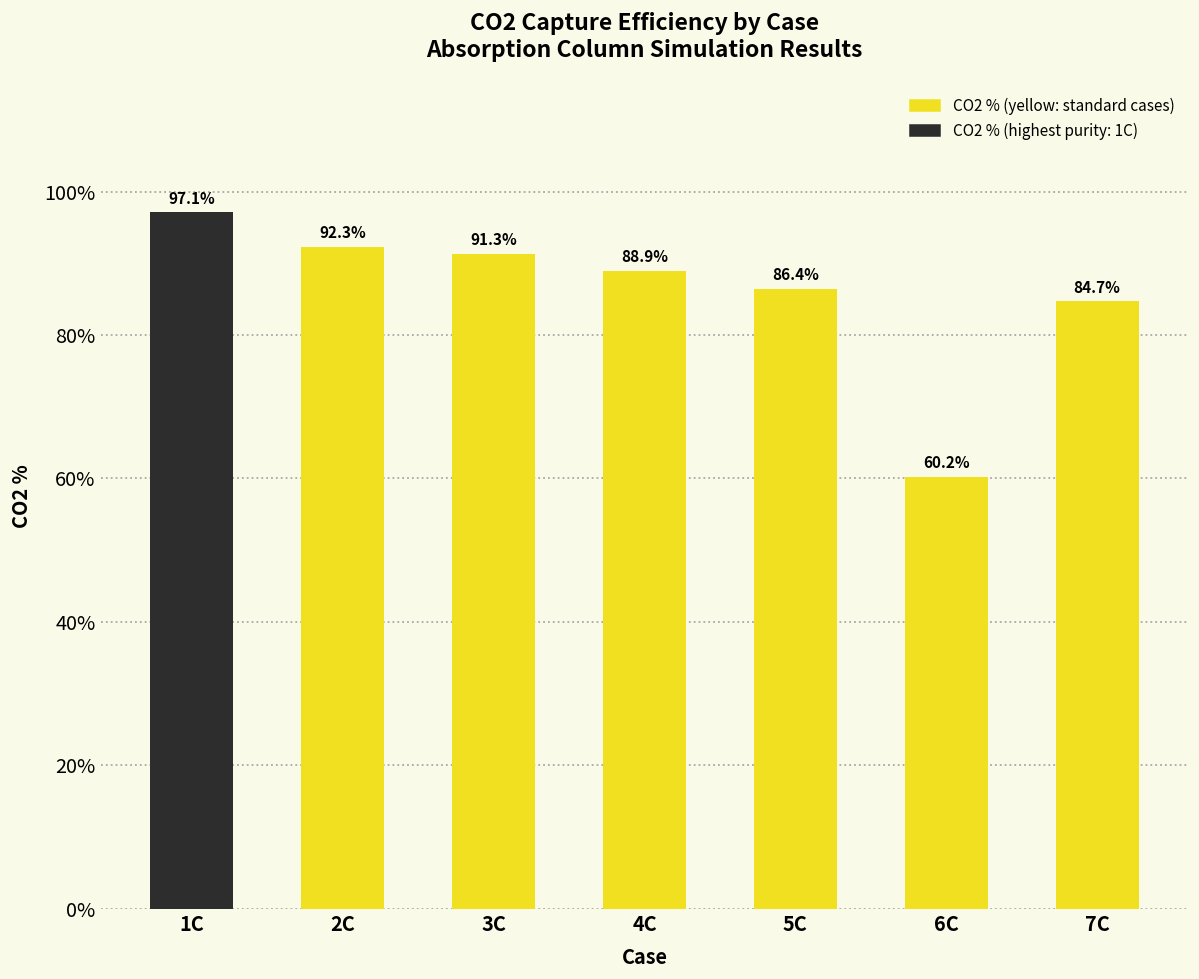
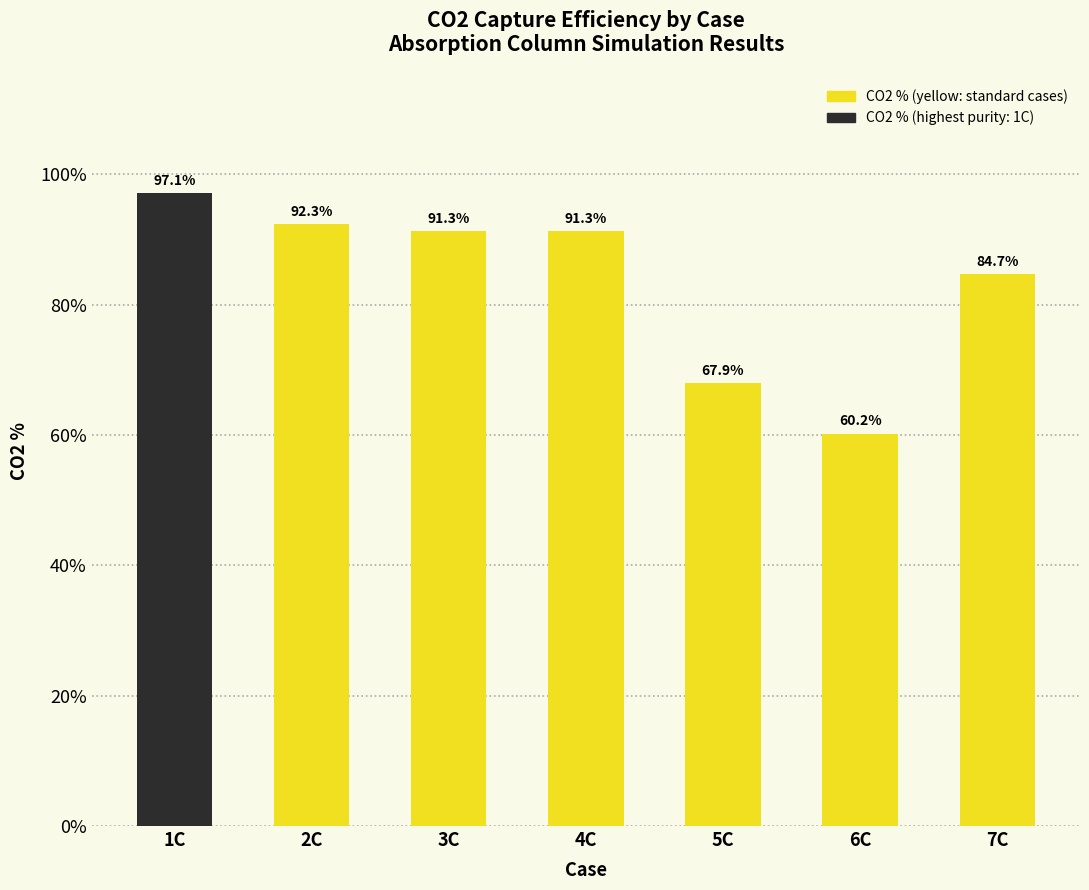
4C: 88.9% -> 91.3%
5C: 86.4% -> 67.9%
